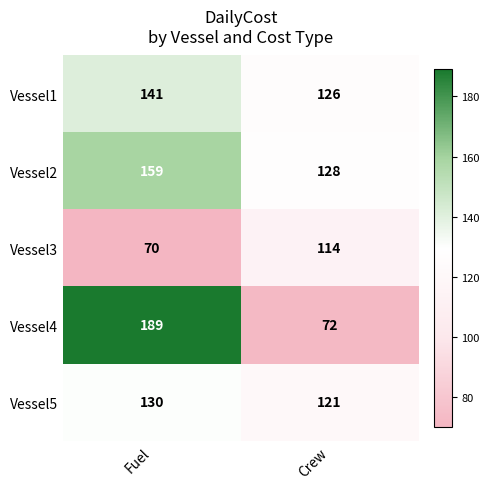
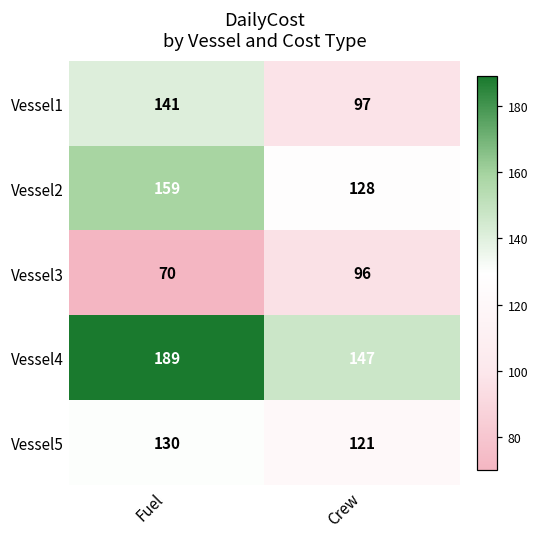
Vessel1, Crew: 126 -> 97
Vessel3, Crew: 114 -> 96
Vessel4, Crew: 72 -> 147
